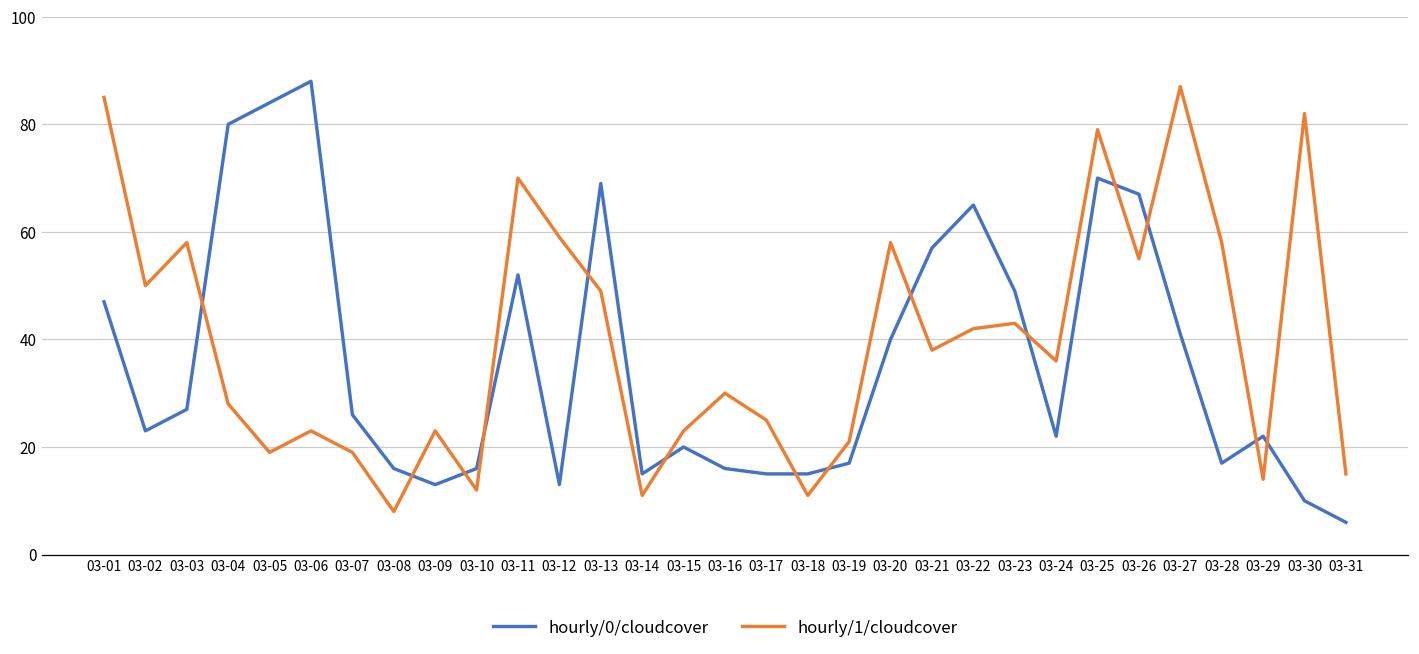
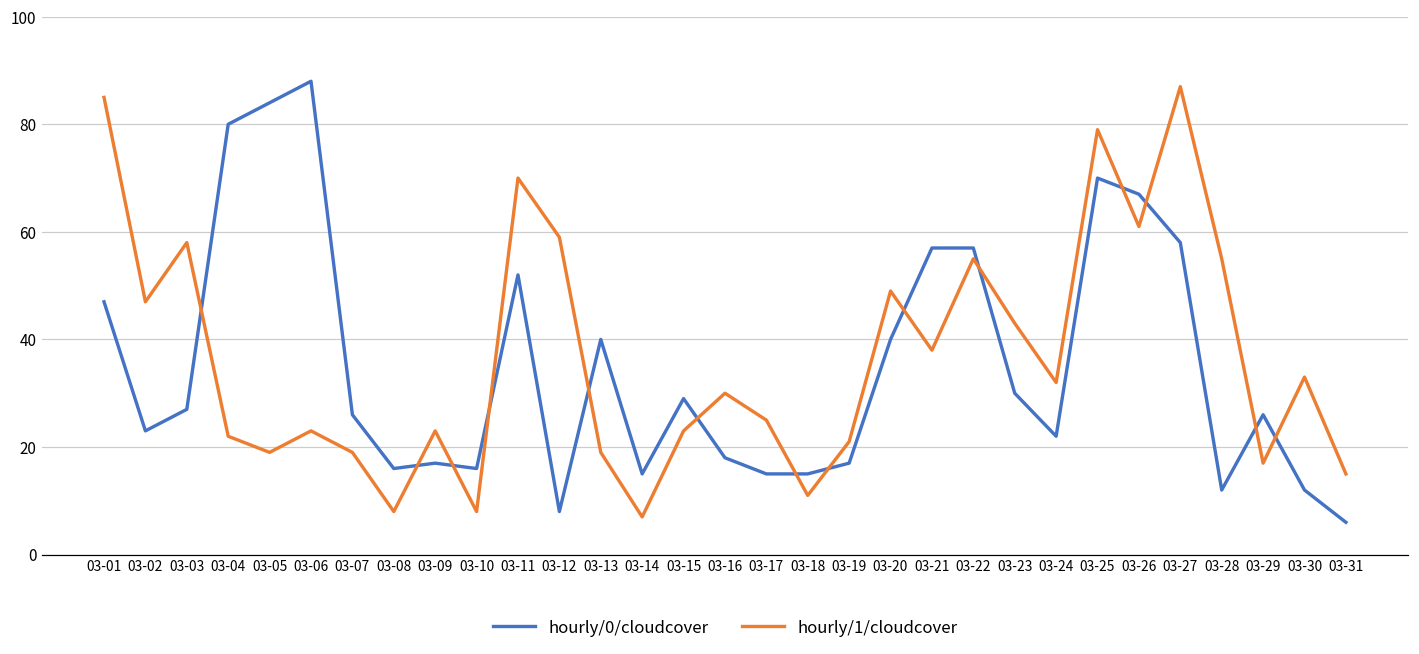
hourly/1/cloudcover, 03-02: 50 -> 47
hourly/1/cloudcover, 03-04: 28 -> 22
hourly/0/cloudcover, 03-09: 13 -> 17
hourly/1/cloudcover, 03-10: 12 -> 8
hourly/0/cloudcover, 03-12: 13 -> 8
hourly/0/cloudcover, 03-13: 69 -> 40
hourly/1/cloudcover, 03-13: 49 -> 19
hourly/1/cloudcover, 03-14: 11 -> 7
hourly/0/cloudcover, 03-15: 20 -> 29
hourly/0/cloudcover, 03-16: 16 -> 18
hourly/1/cloudcover, 03-20: 58 -> 49
hourly/0/cloudcover, 03-22: 65 -> 57
hourly/1/cloudcover, 03-22: 42 -> 55
hourly/0/cloudcover, 03-23: 49 -> 30
hourly/1/cloudcover, 03-24: 36 -> 32
hourly/1/cloudcover, 03-26: 55 -> 61
hourly/0/cloudcover, 03-27: 41 -> 58
hourly/0/cloudcover, 03-28: 17 -> 12
hourly/1/cloudcover, 03-28: 58 -> 55
hourly/0/cloudcover, 03-29: 22 -> 26
hourly/1/cloudcover, 03-29: 14 -> 17
hourly/0/cloudcover, 03-30: 10 -> 12
hourly/1/cloudcover, 03-30: 82 -> 33
